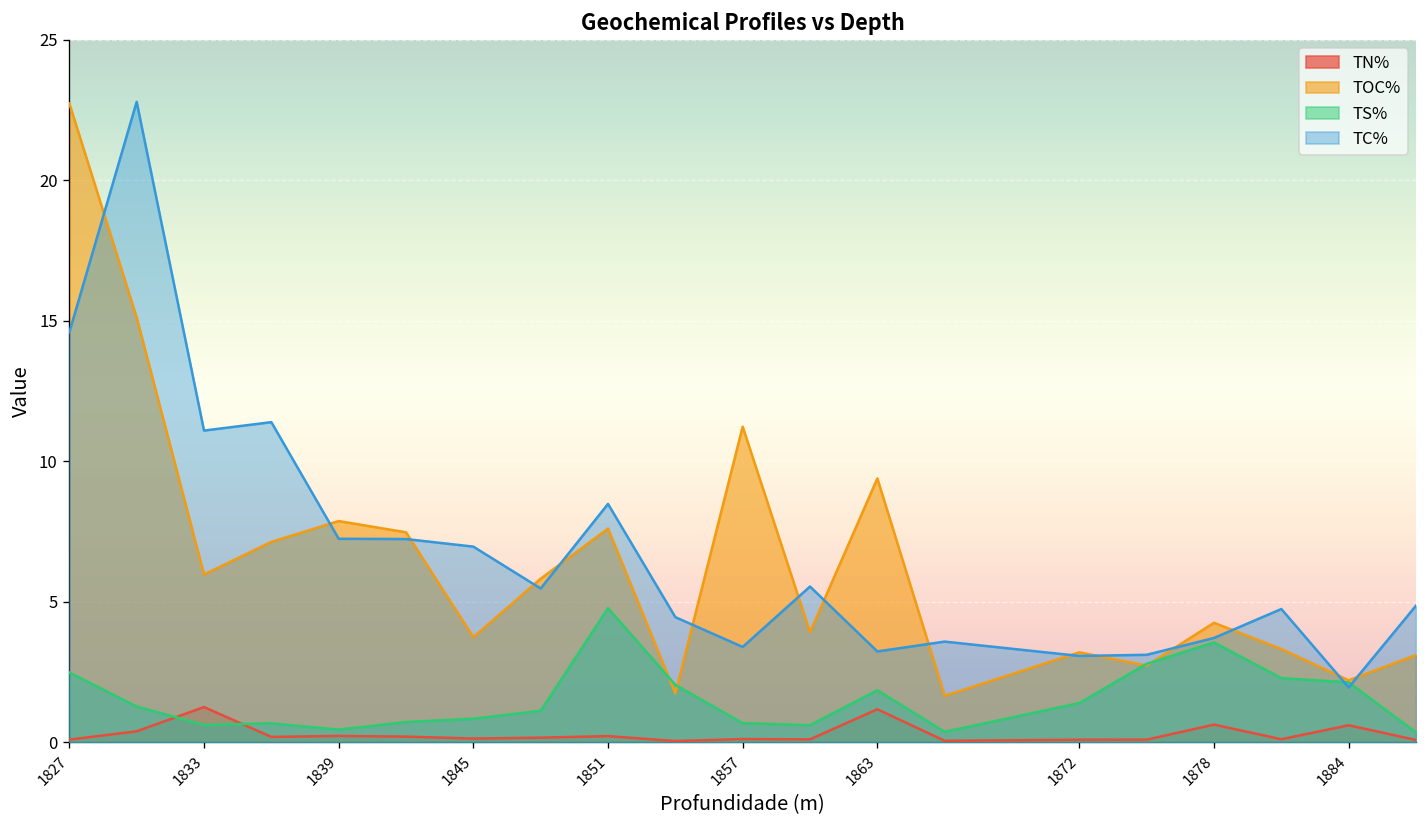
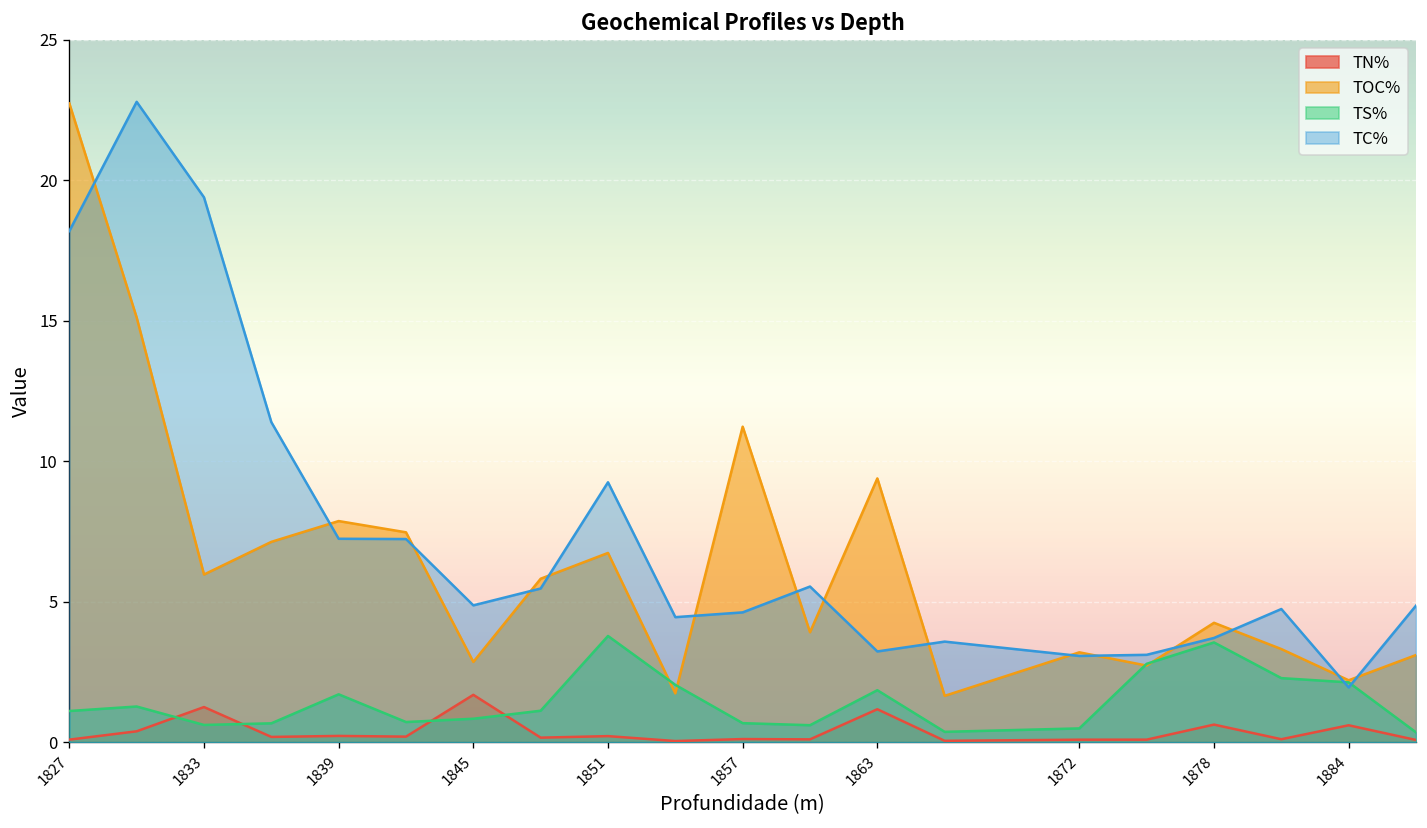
TS%, 1827: 2.5 -> 1.1
TC%, 1827: 14.6 -> 18.2
TC%, 1833: 11.1 -> 19.4
TS%, 1839: 0.5 -> 1.7
TN%, 1845: 0.1 -> 1.7
TOC%, 1845: 3.7 -> 2.9
TC%, 1845: 7.0 -> 4.9
TOC%, 1851: 7.6 -> 6.7
TS%, 1851: 4.8 -> 3.8
TC%, 1851: 8.5 -> 9.3
TC%, 1857: 3.4 -> 4.6
TS%, 1872: 1.4 -> 0.5
